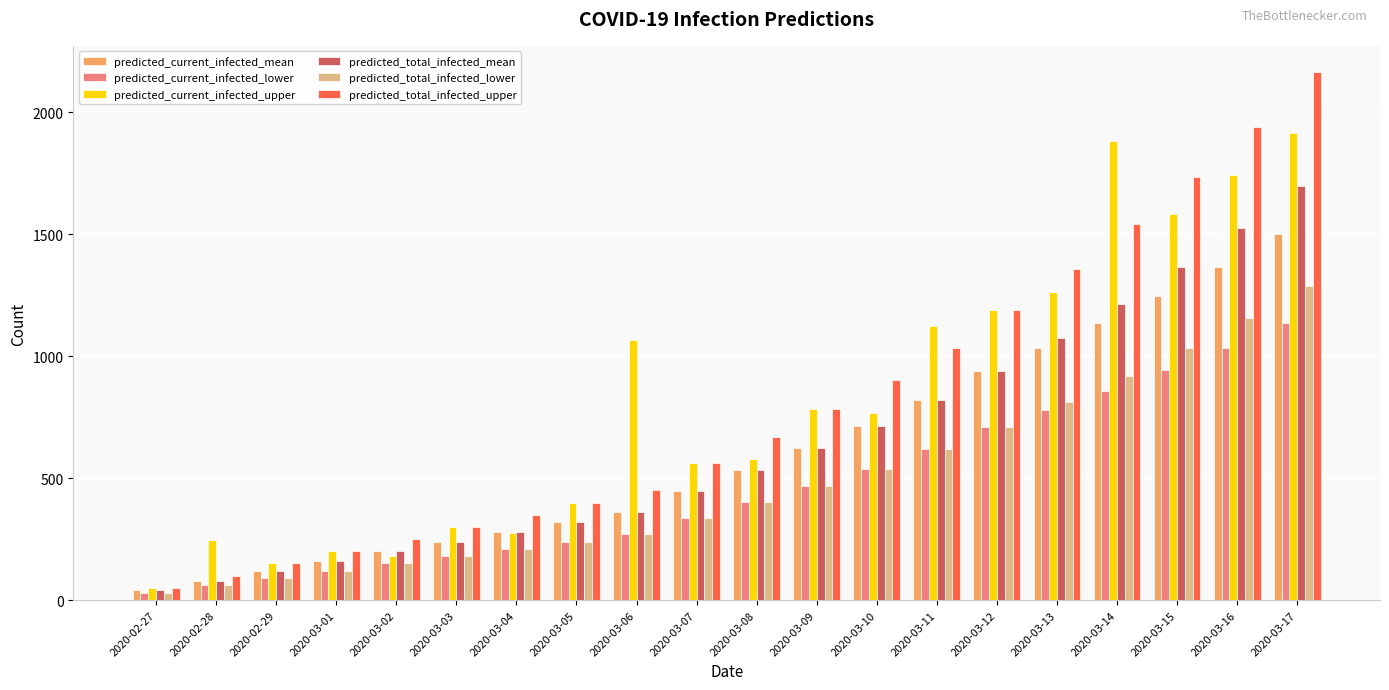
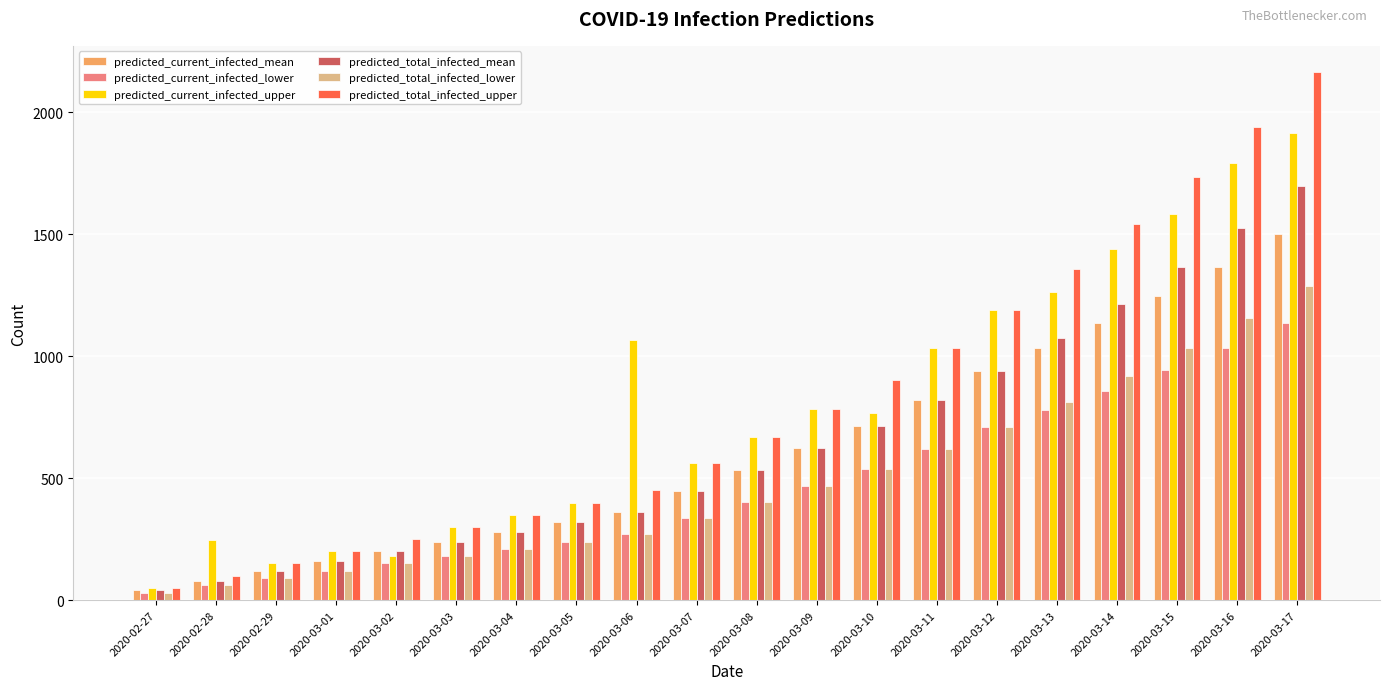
predicted_current_infected_upper, 2020-03-04: 270 -> 350
predicted_current_infected_upper, 2020-03-08: 580 -> 670
predicted_current_infected_upper, 2020-03-11: 1120 -> 1030
predicted_current_infected_upper, 2020-03-14: 1880 -> 1440
predicted_current_infected_upper, 2020-03-16: 1740 -> 1790
